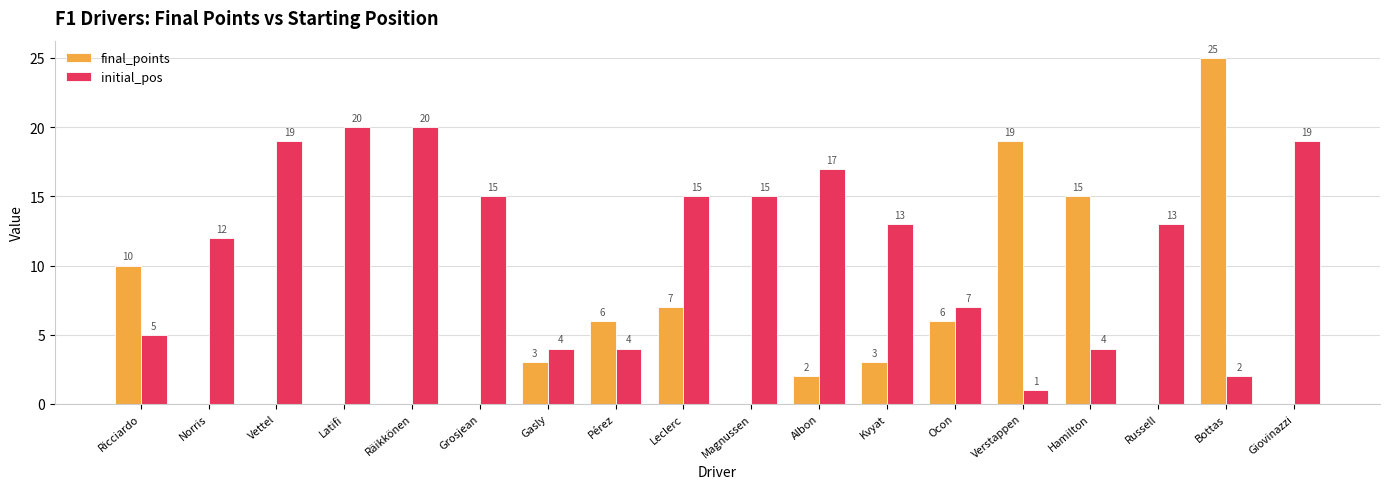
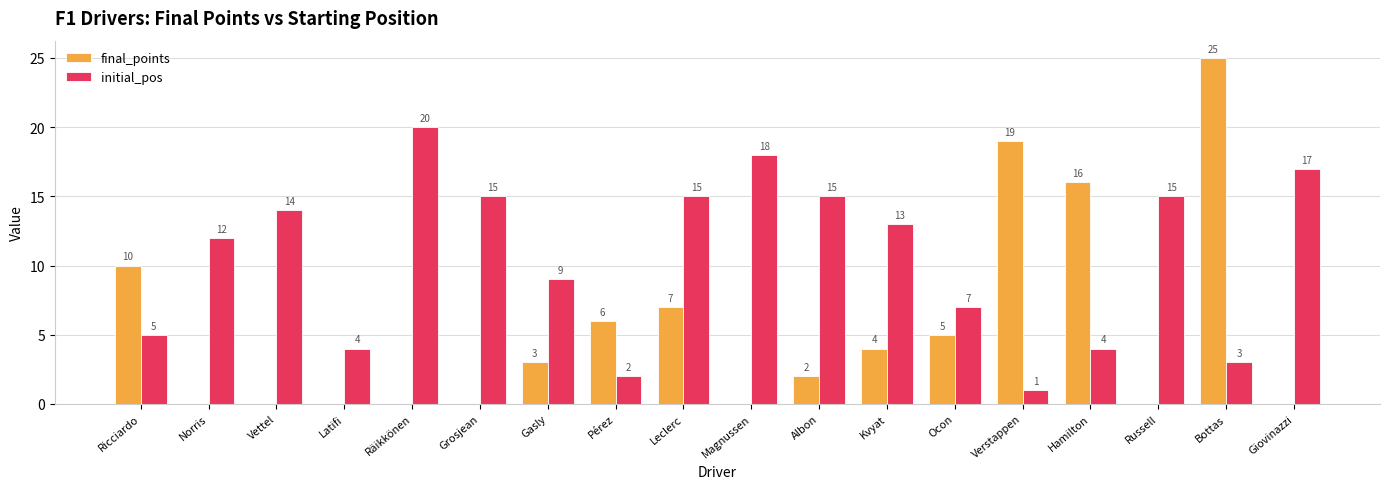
initial_pos, Vettel: 19 -> 14
initial_pos, Latifi: 20 -> 4
initial_pos, Gasly: 4 -> 9
initial_pos, Pérez: 4 -> 2
initial_pos, Magnussen: 15 -> 18
initial_pos, Albon: 17 -> 15
final_points, Kvyat: 3 -> 4
final_points, Ocon: 6 -> 5
final_points, Hamilton: 15 -> 16
initial_pos, Russell: 13 -> 15
initial_pos, Bottas: 2 -> 3
initial_pos, Giovinazzi: 19 -> 17
